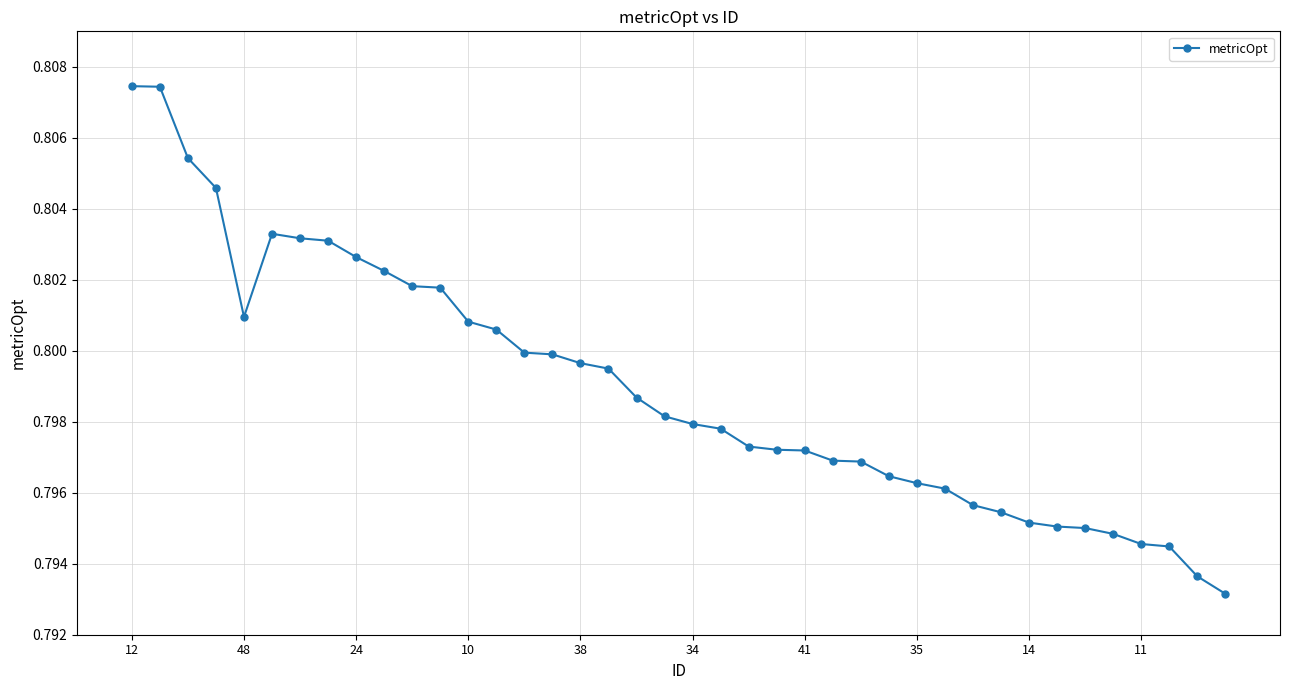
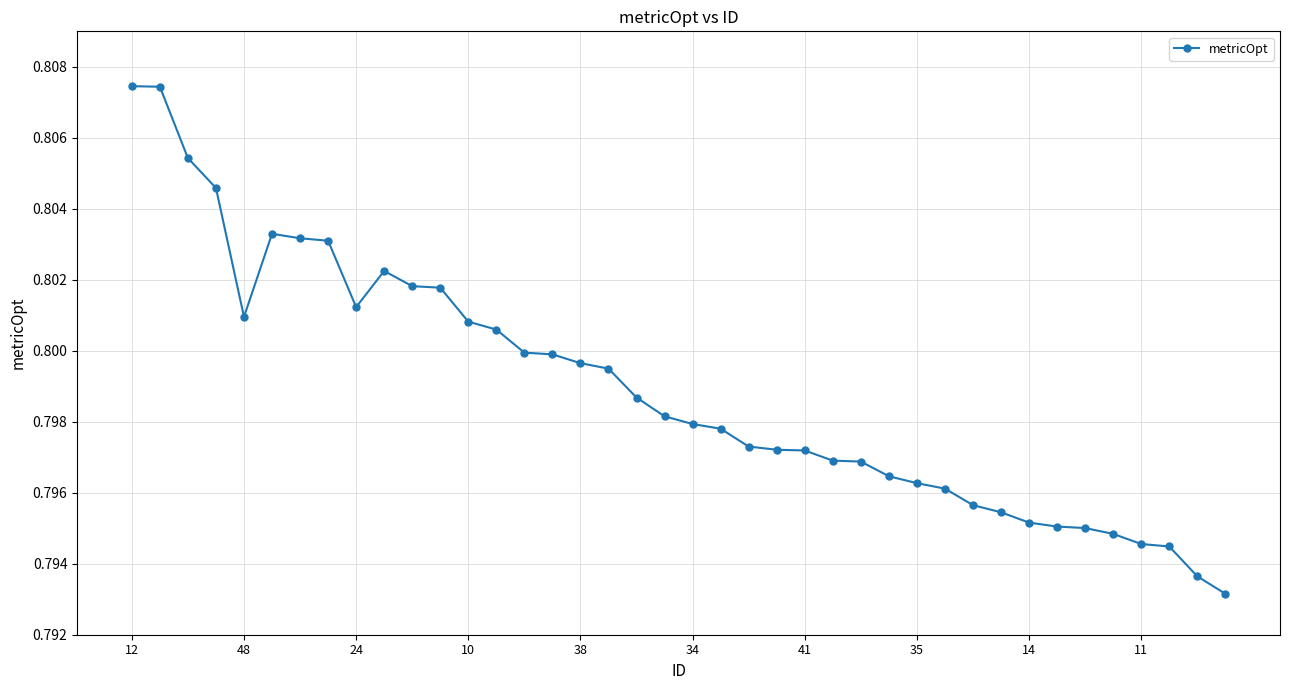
24: 0.8026 -> 0.8012
